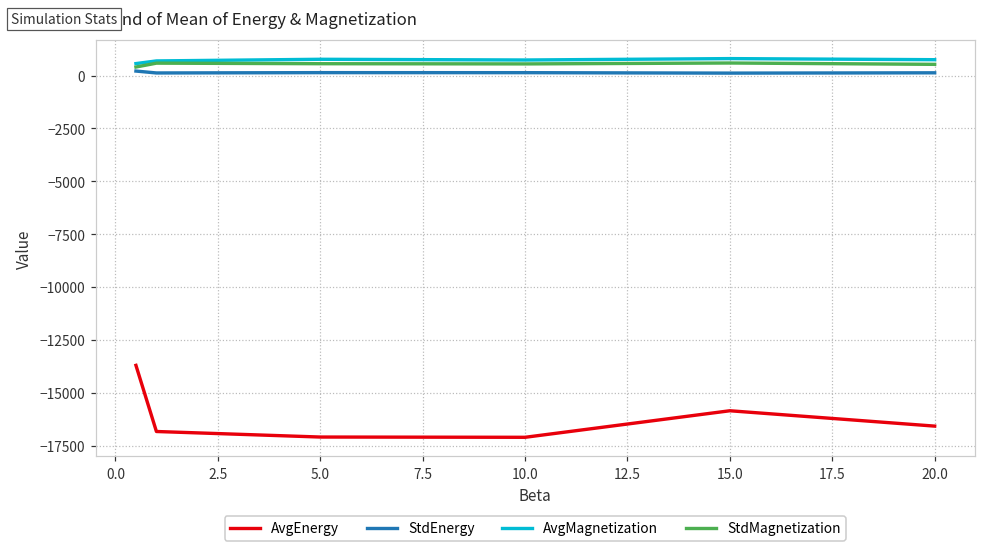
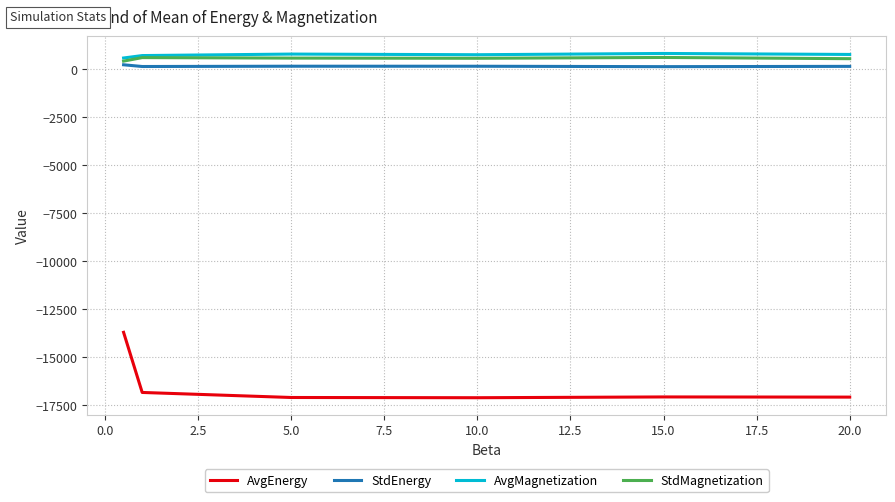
AvgEnergy, 15.0: -15900 -> -17100
AvgEnergy, 20.0: -16600 -> -17100
